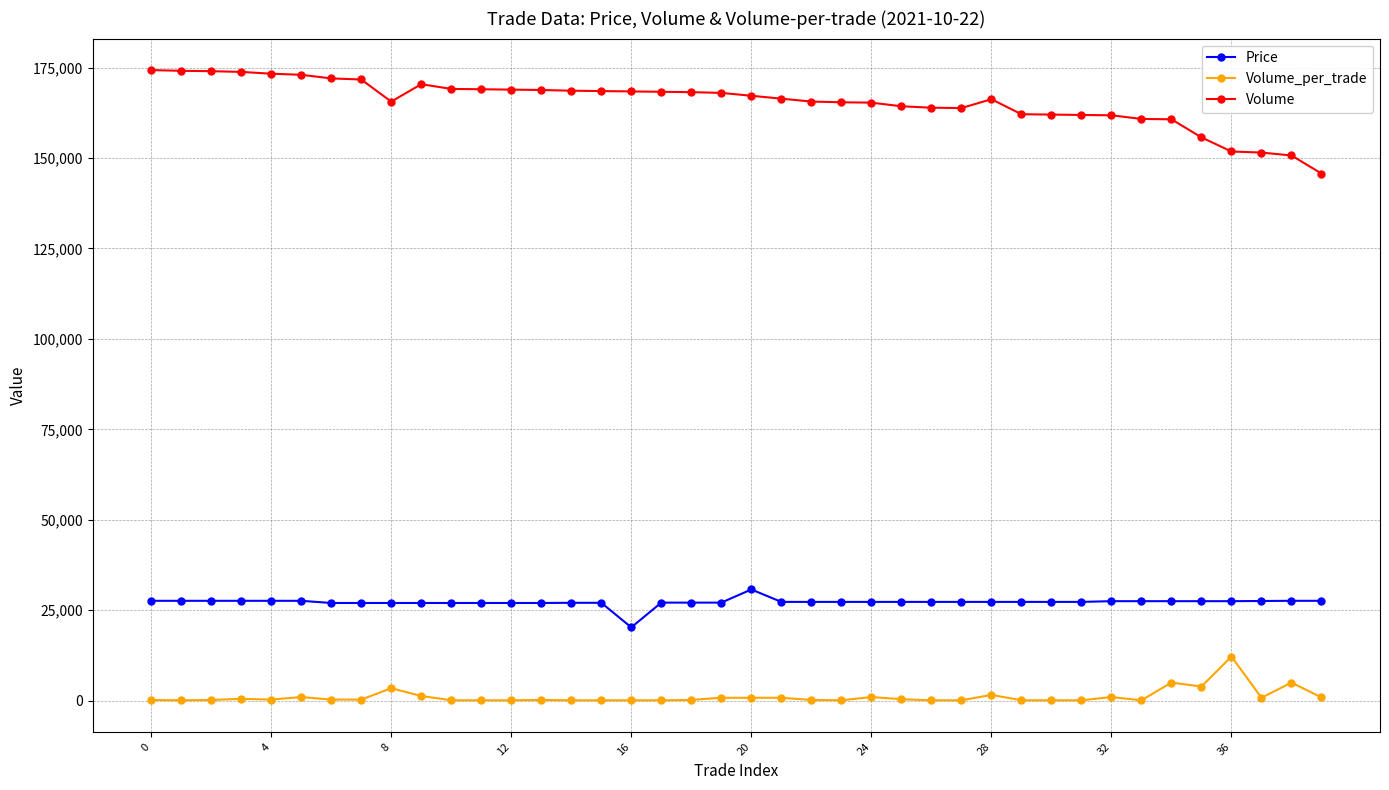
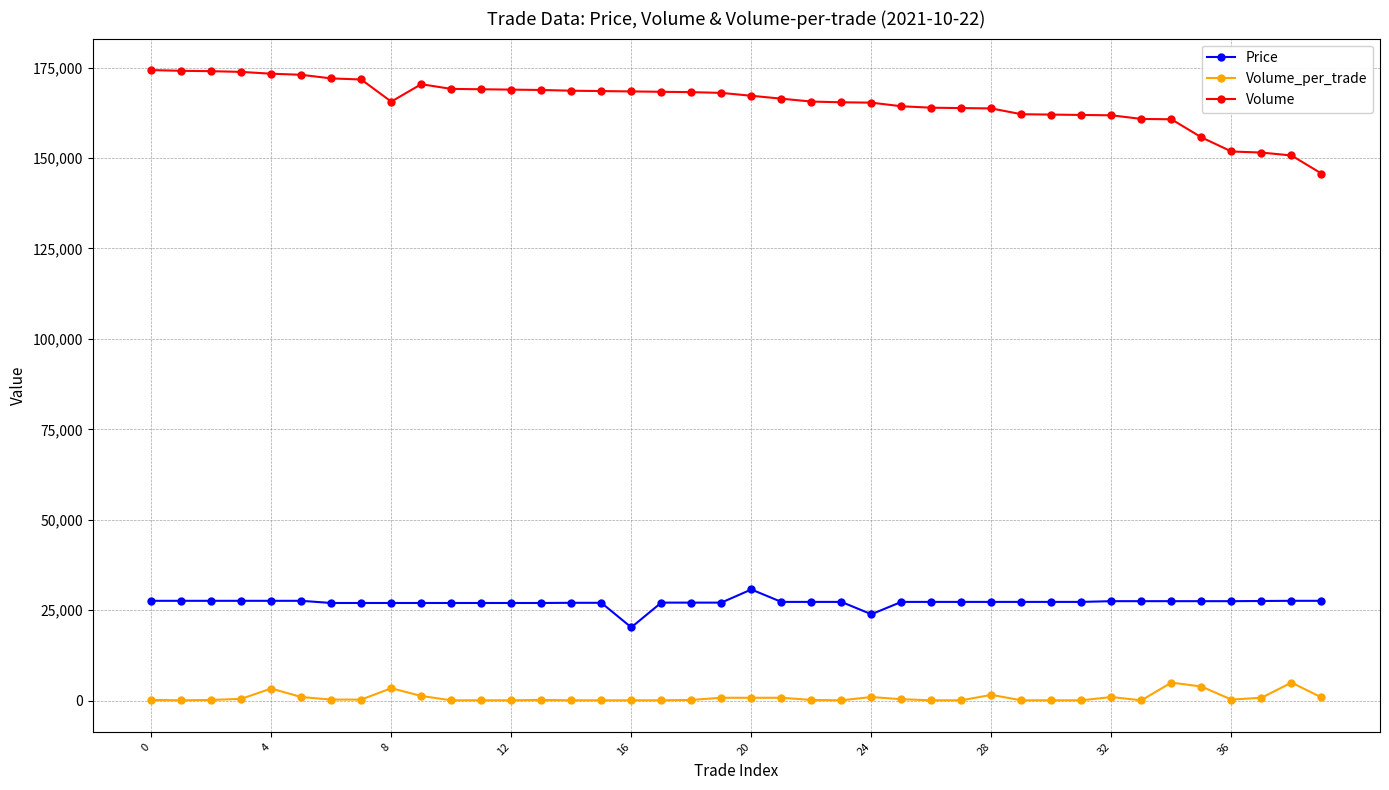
Volume_per_trade, 4: 0 -> 3,000
Price, 24: 27,000 -> 24,000
Volume, 28: 166,000 -> 164,000
Volume_per_trade, 36: 12,000 -> 0
